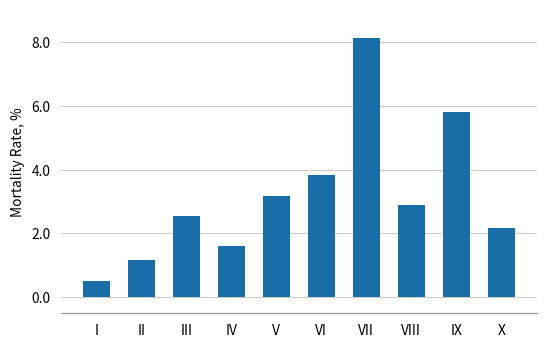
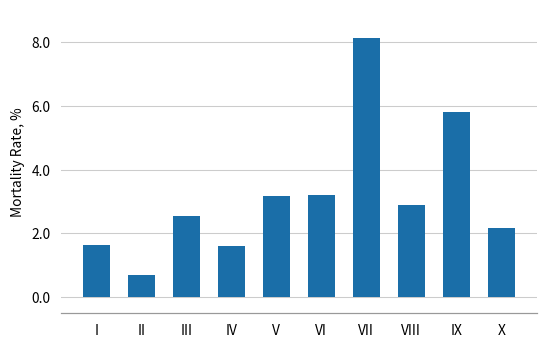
I: 0.5 -> 1.6
II: 1.2 -> 0.7
VI: 3.8 -> 3.2
